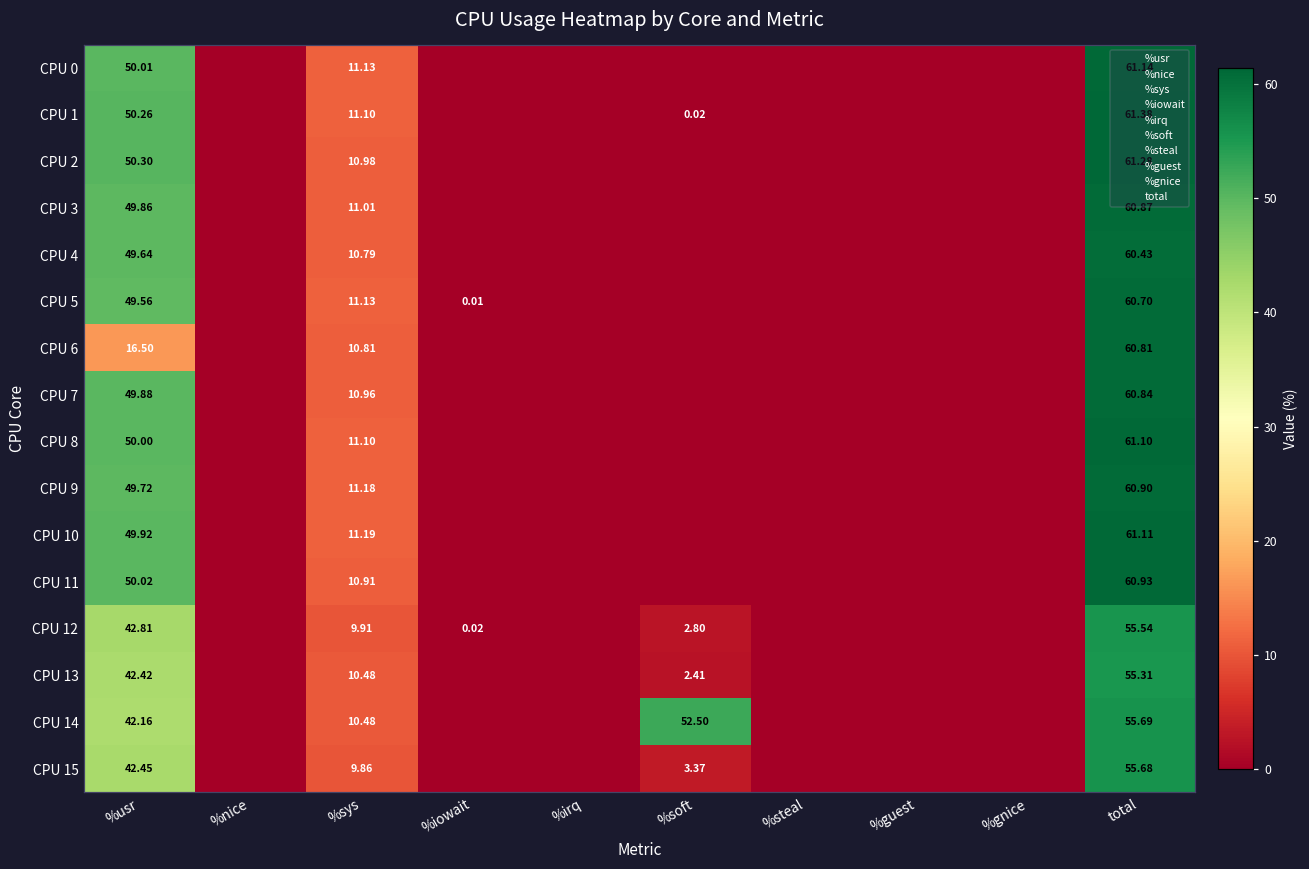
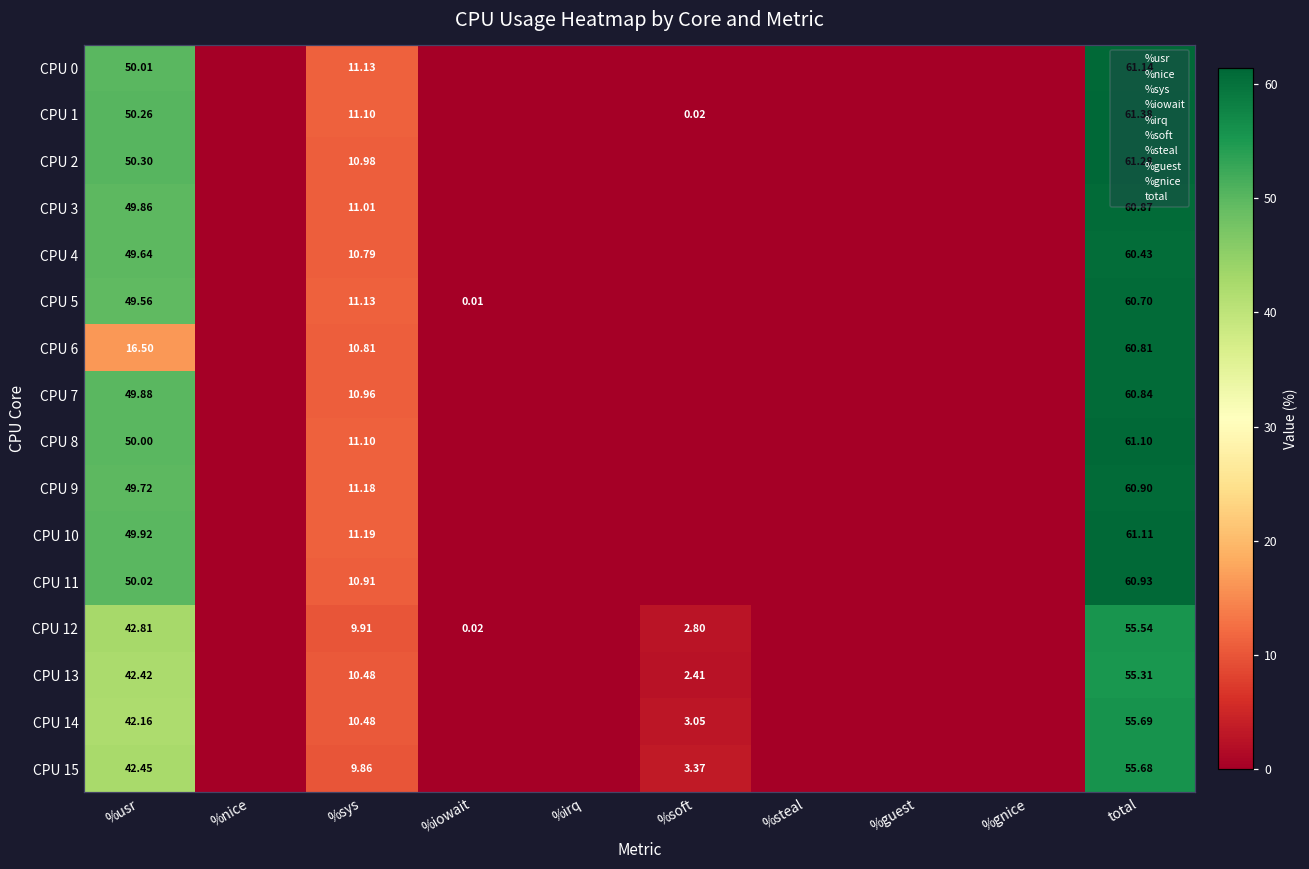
CPU 14, %soft: 52.50 -> 3.05
